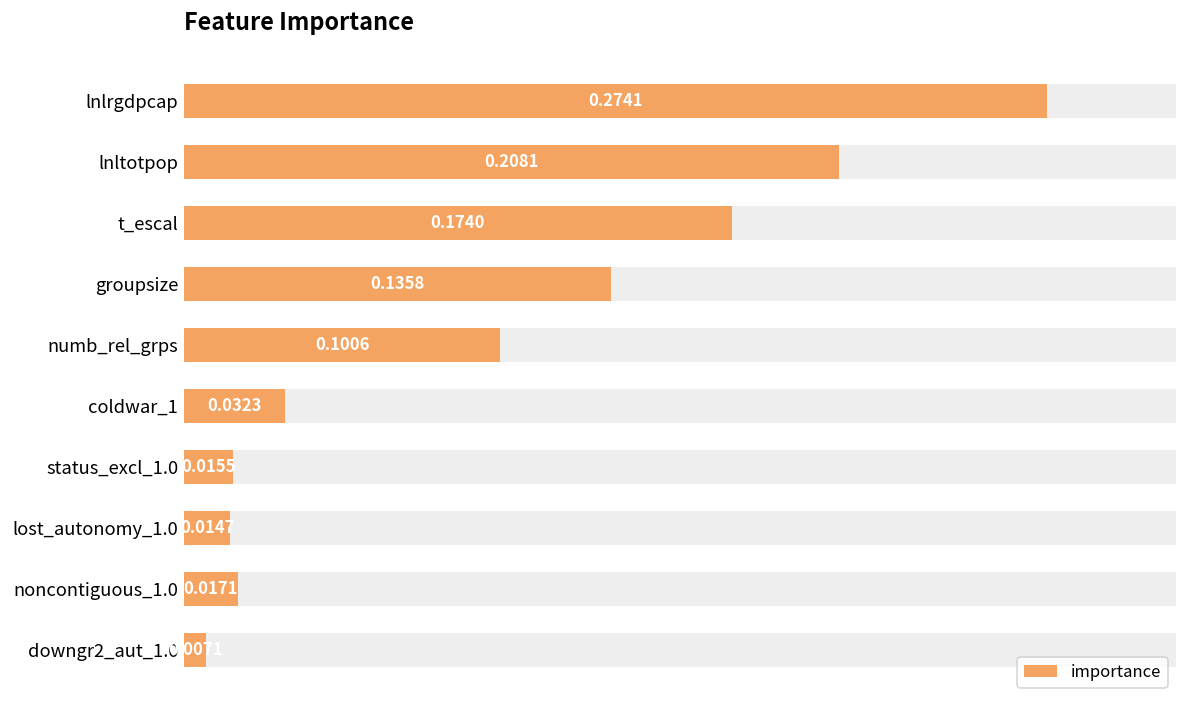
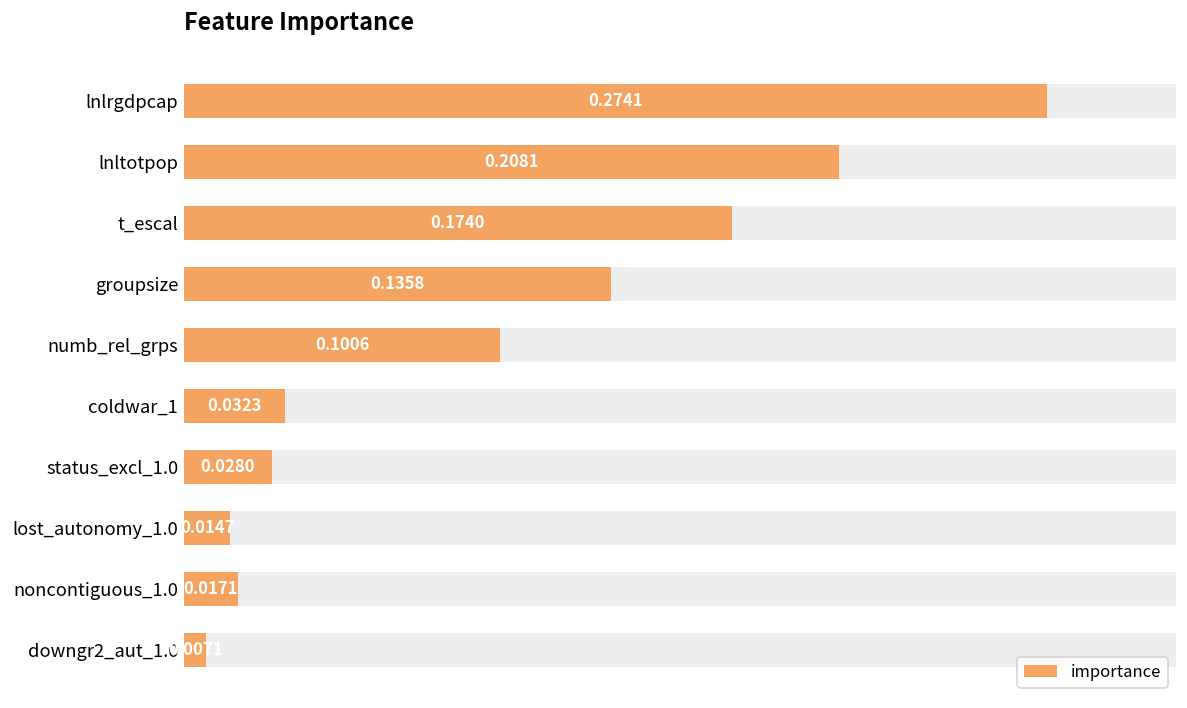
importance, status_excl_1.0: 0.0155 -> 0.0280
